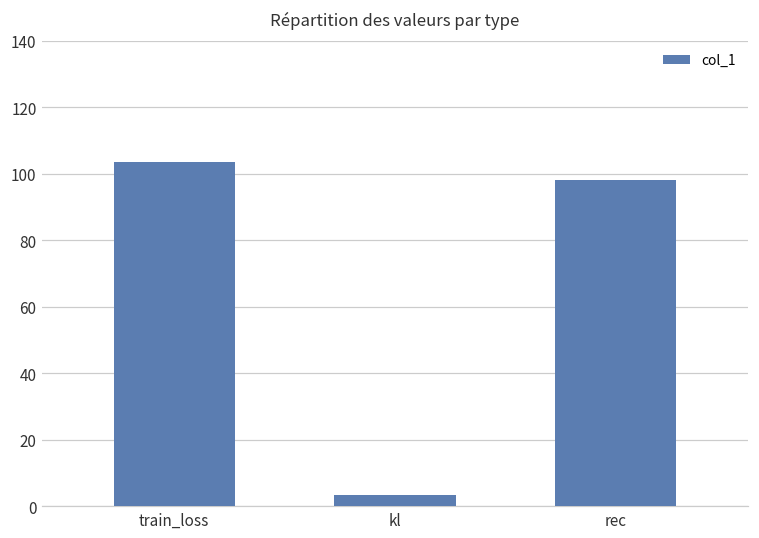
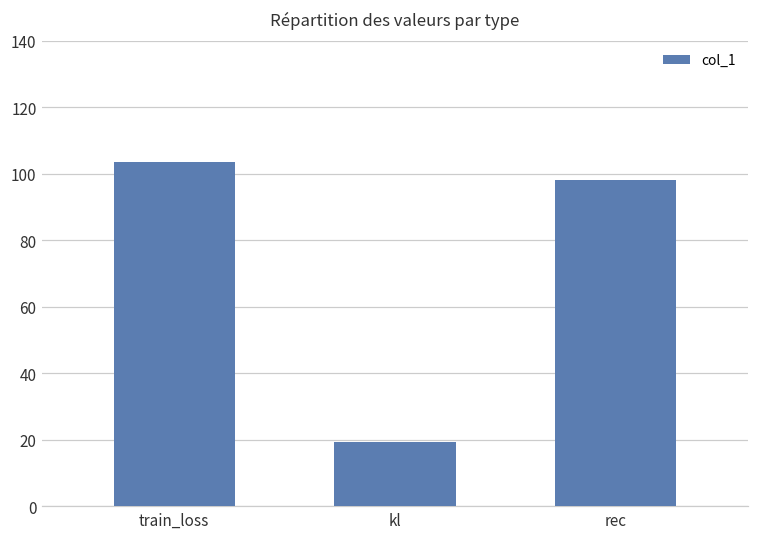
kl: 3 -> 19
